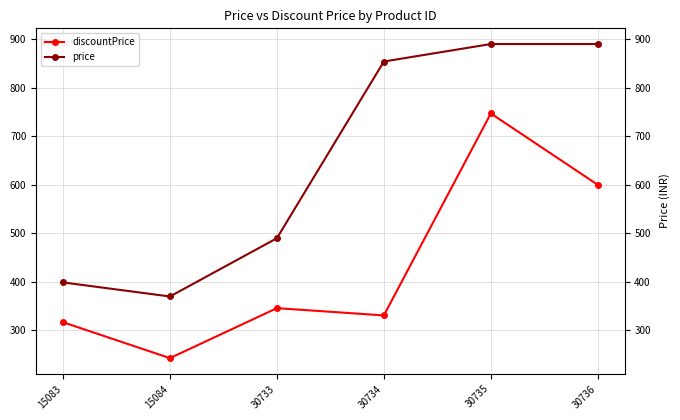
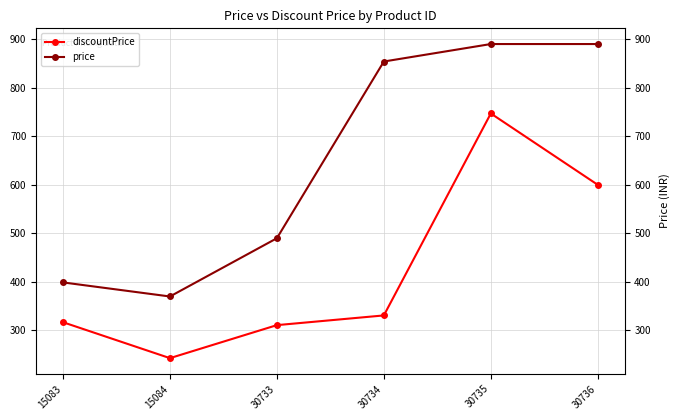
discountPrice, 30733: 350 -> 310
